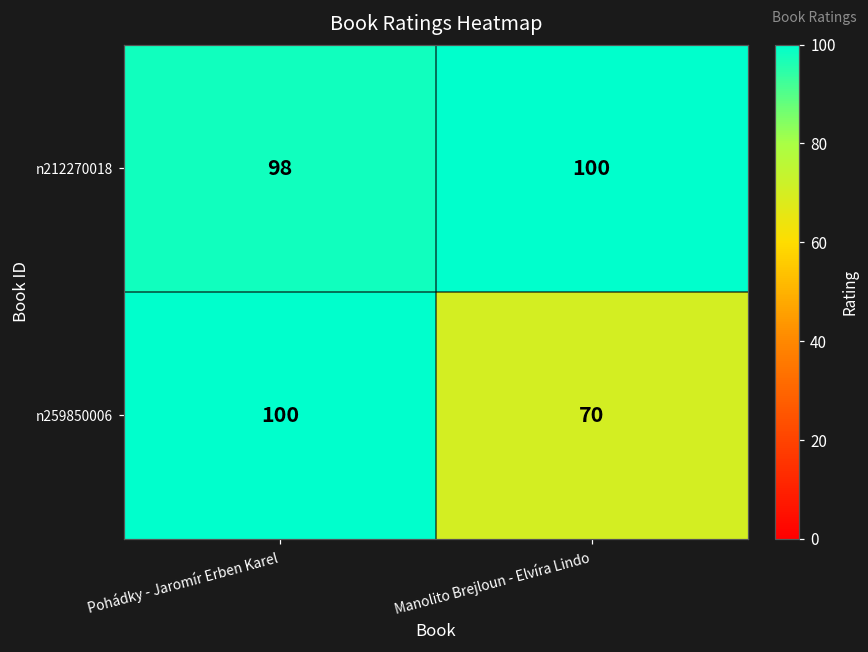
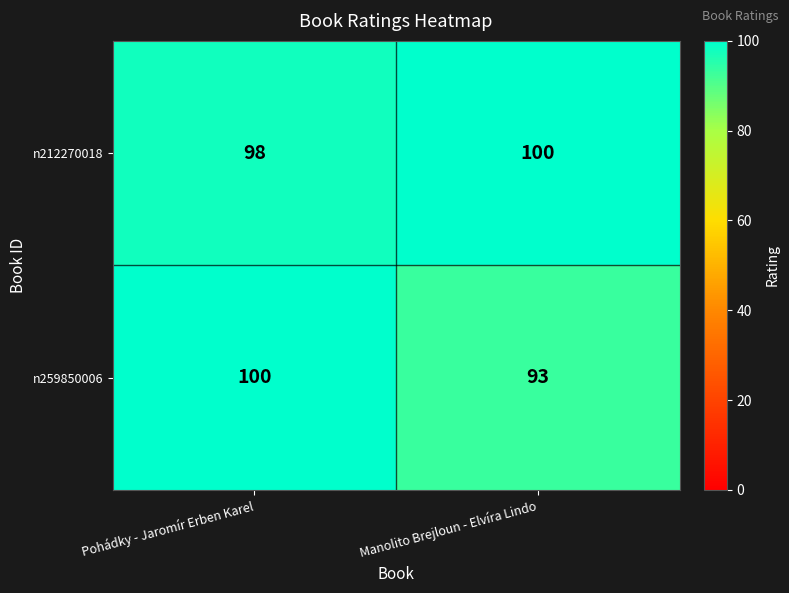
n259850006, Manolito Brejloun - Elvíra Lindo: 70 -> 93
